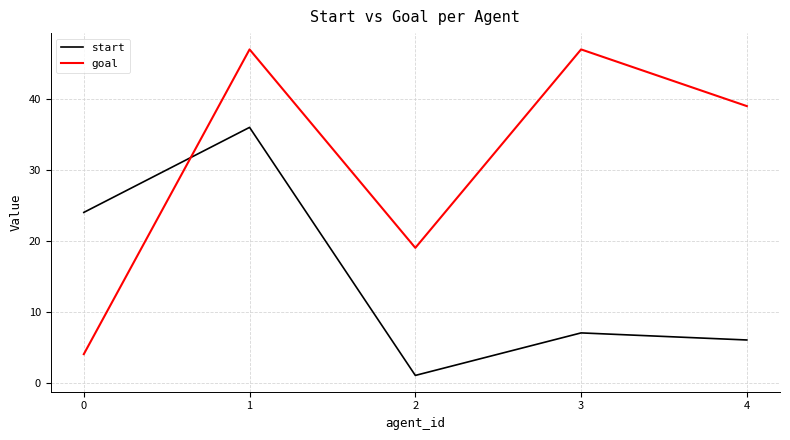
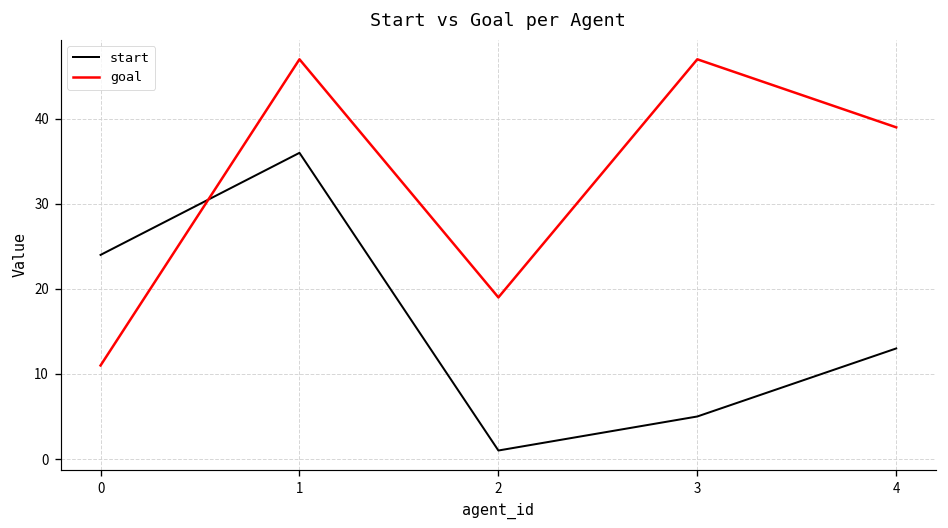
goal, 0: 4 -> 11
start, 3: 7 -> 5
start, 4: 6 -> 13
